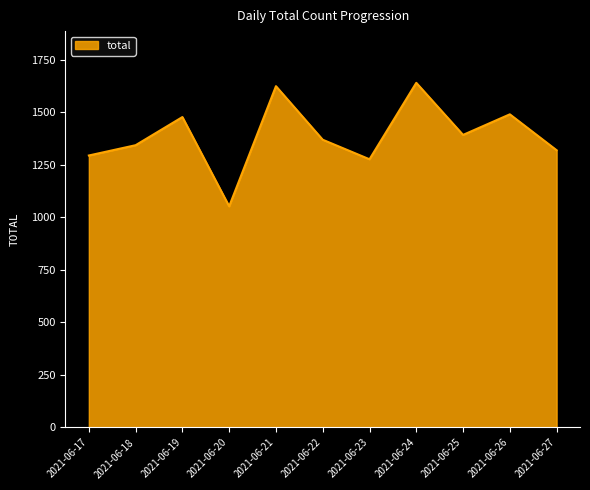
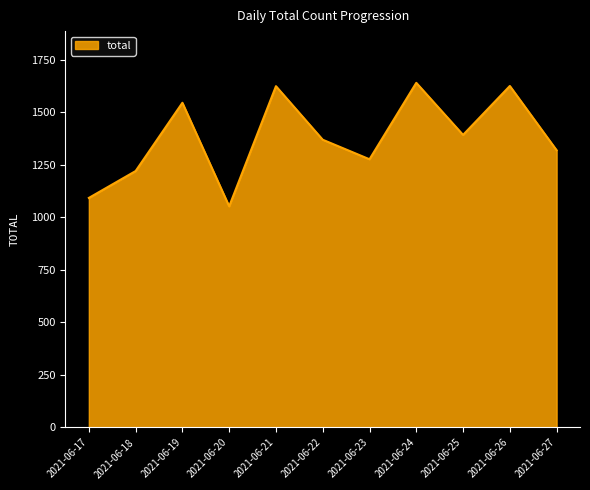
2021-06-17: 1300 -> 1090
2021-06-18: 1340 -> 1220
2021-06-19: 1480 -> 1550
2021-06-26: 1490 -> 1630
